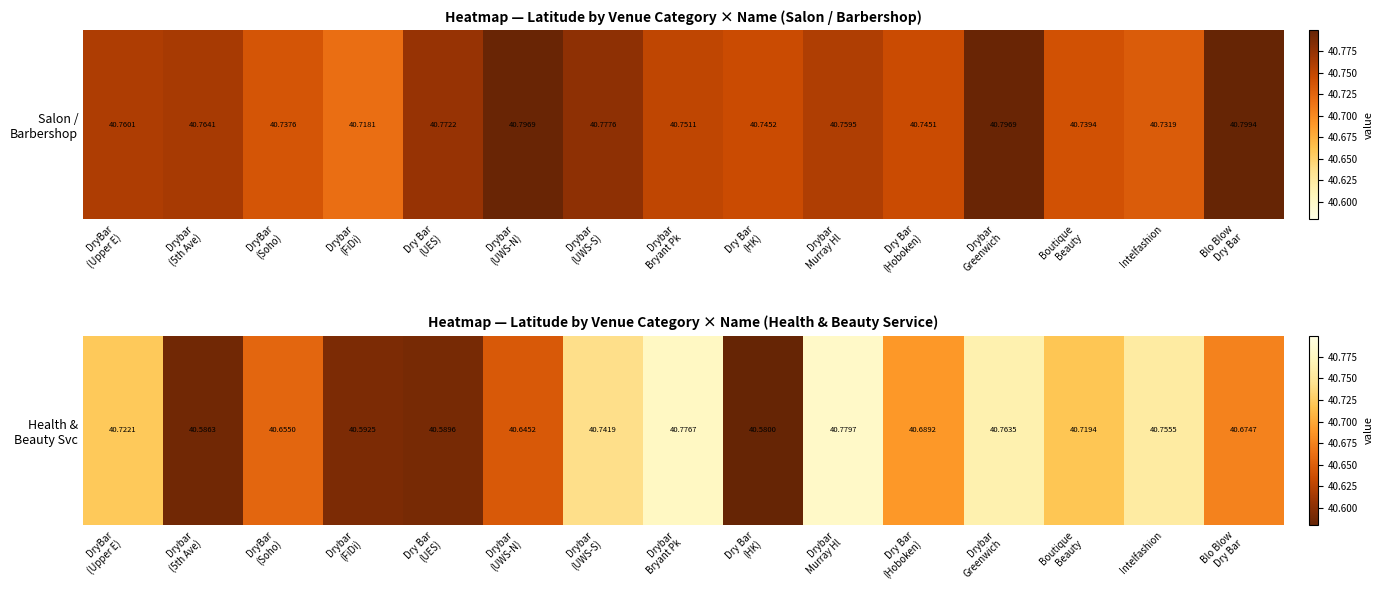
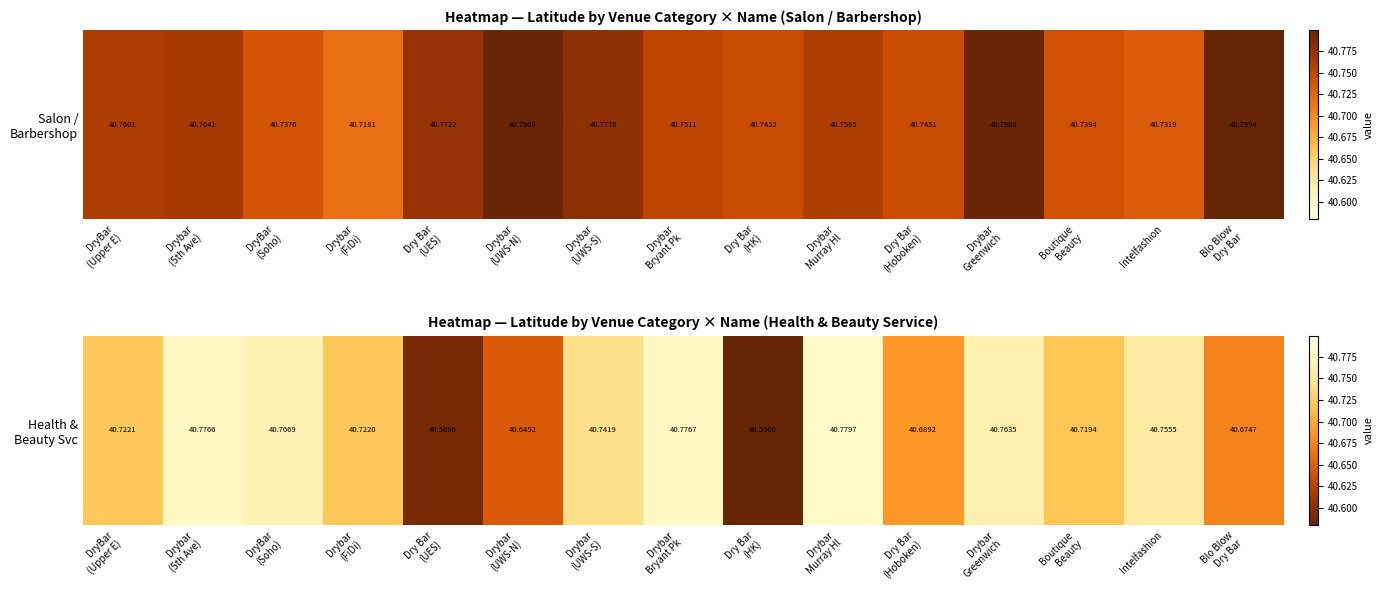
Heatmap — Latitude by Venue Category × Name (Health & Beauty Service), Health & Beauty Svc, Drybar (5th Ave): 40.5863 -> 40.7766
Heatmap — Latitude by Venue Category × Name (Health & Beauty Service), Health & Beauty Svc, DryBar (Soho): 40.6550 -> 40.7669
Heatmap — Latitude by Venue Category × Name (Health & Beauty Service), Health & Beauty Svc, Drybar (FiDi): 40.5925 -> 40.7220
